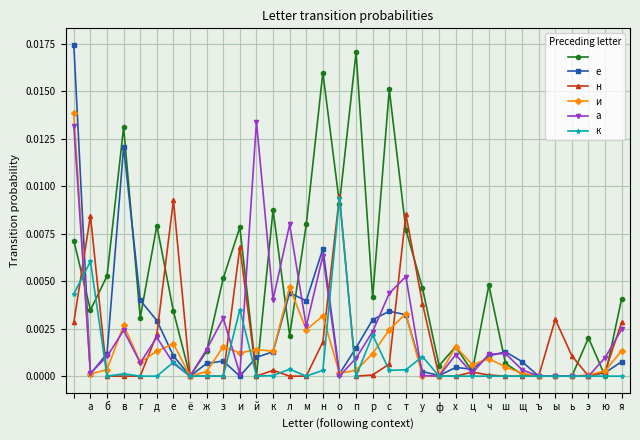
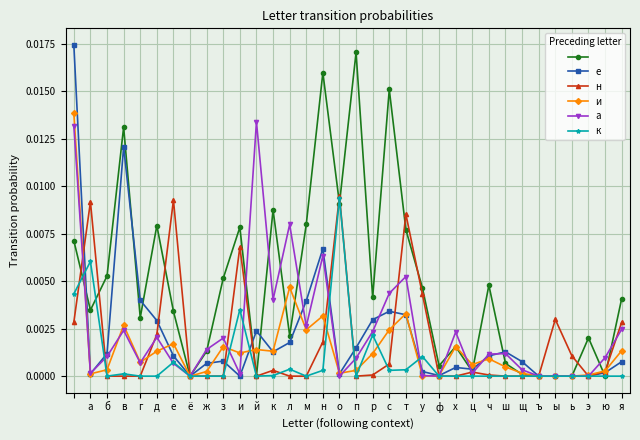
н, а: 0.0084 -> 0.0092
а, з: 0.0030 -> 0.0020
е, й: 0.0010 -> 0.0024
е, л: 0.0044 -> 0.0018
н, у: 0.0038 -> 0.0043
а, х: 0.0011 -> 0.0023
